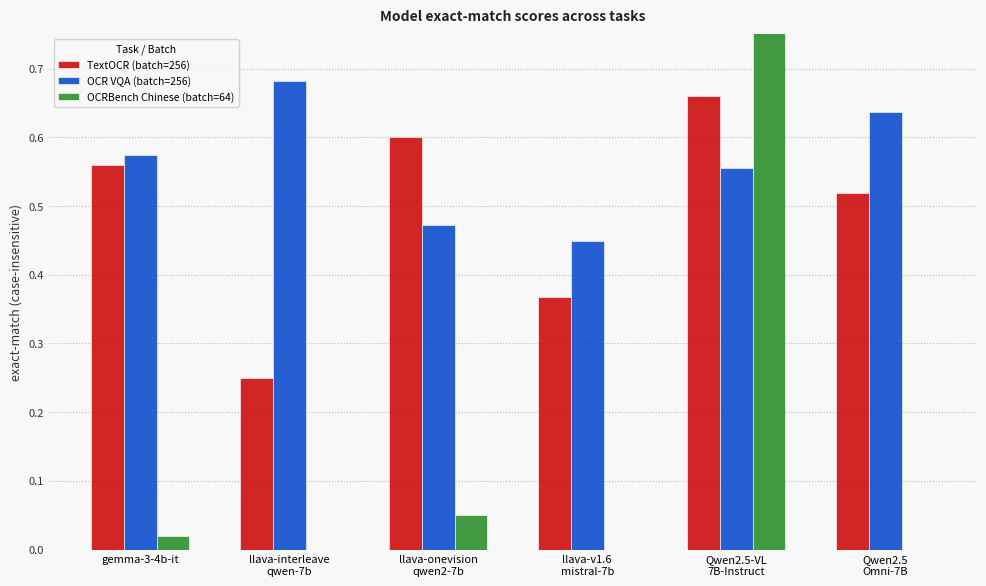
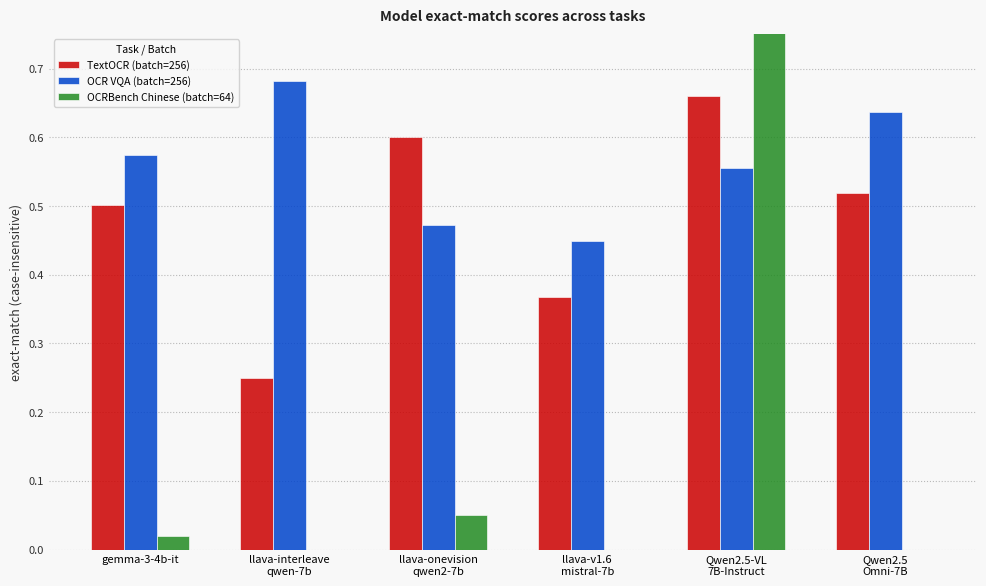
TextOCR (batch=256), gemma-3-4b-it: 0.56 -> 0.50
